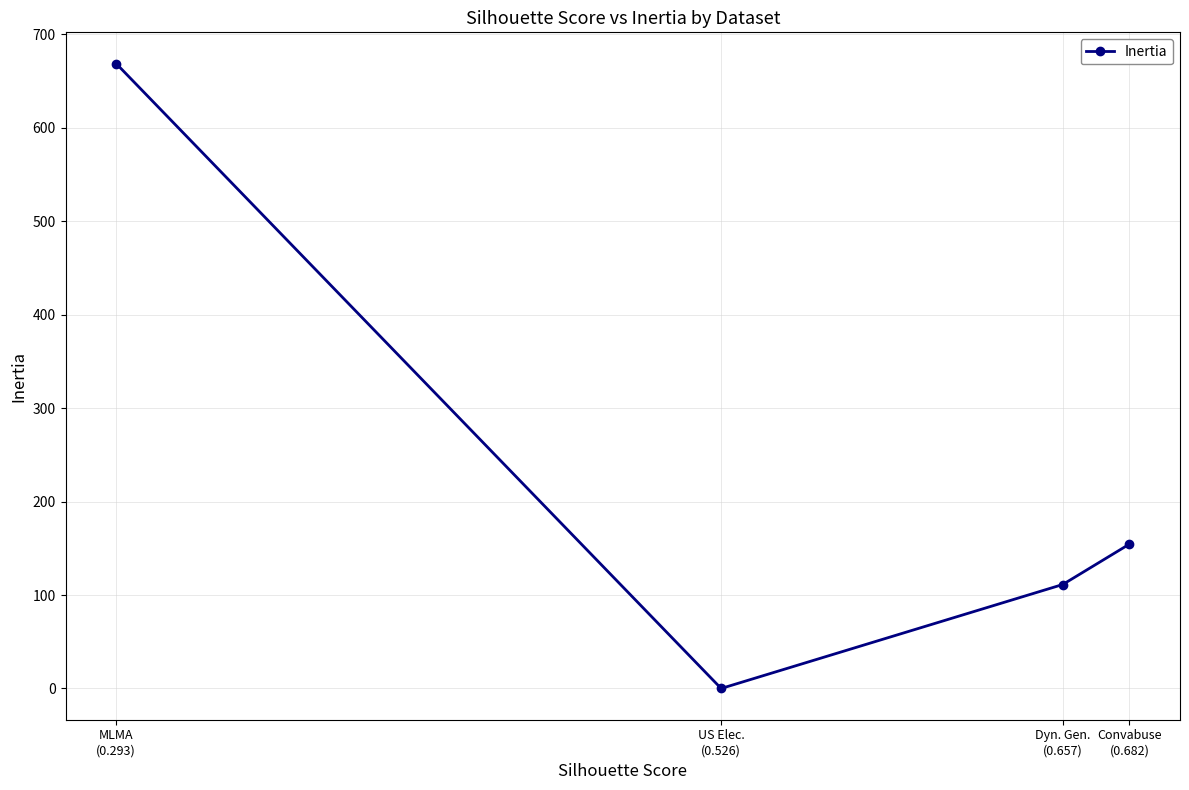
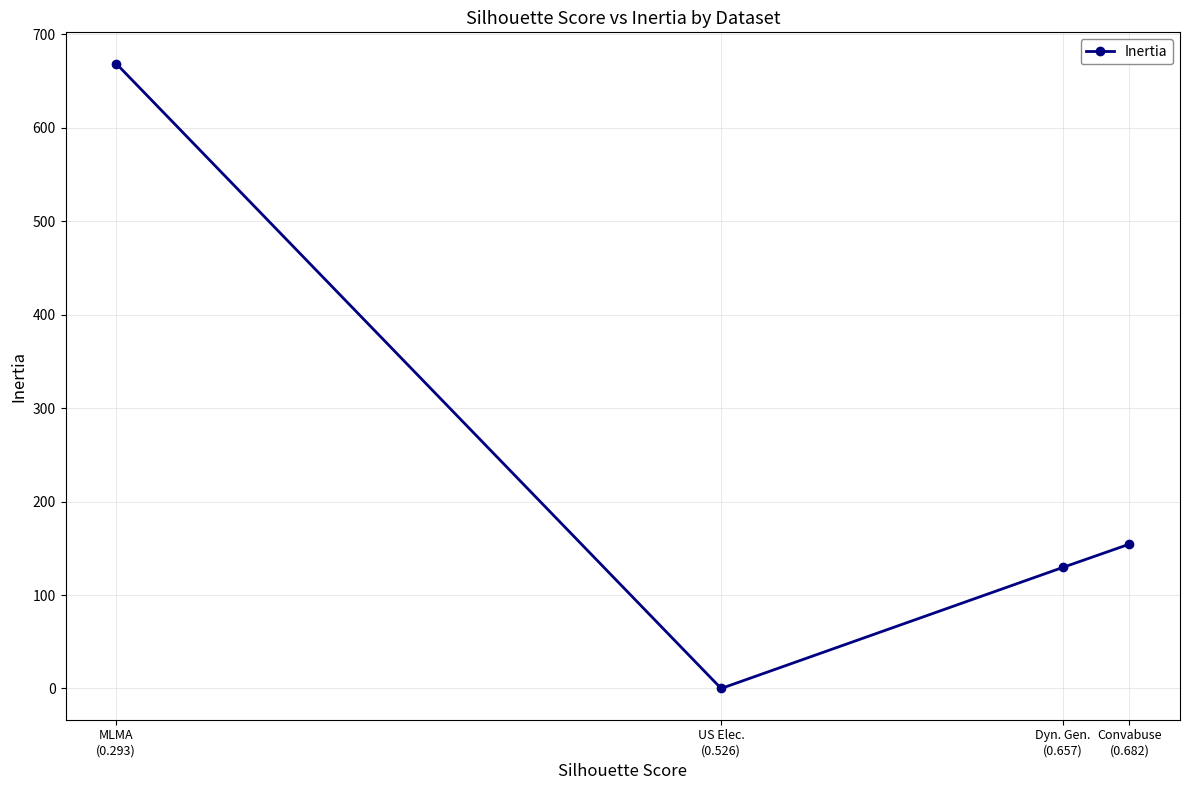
Dyn. Gen. (0.657): 110 -> 130
